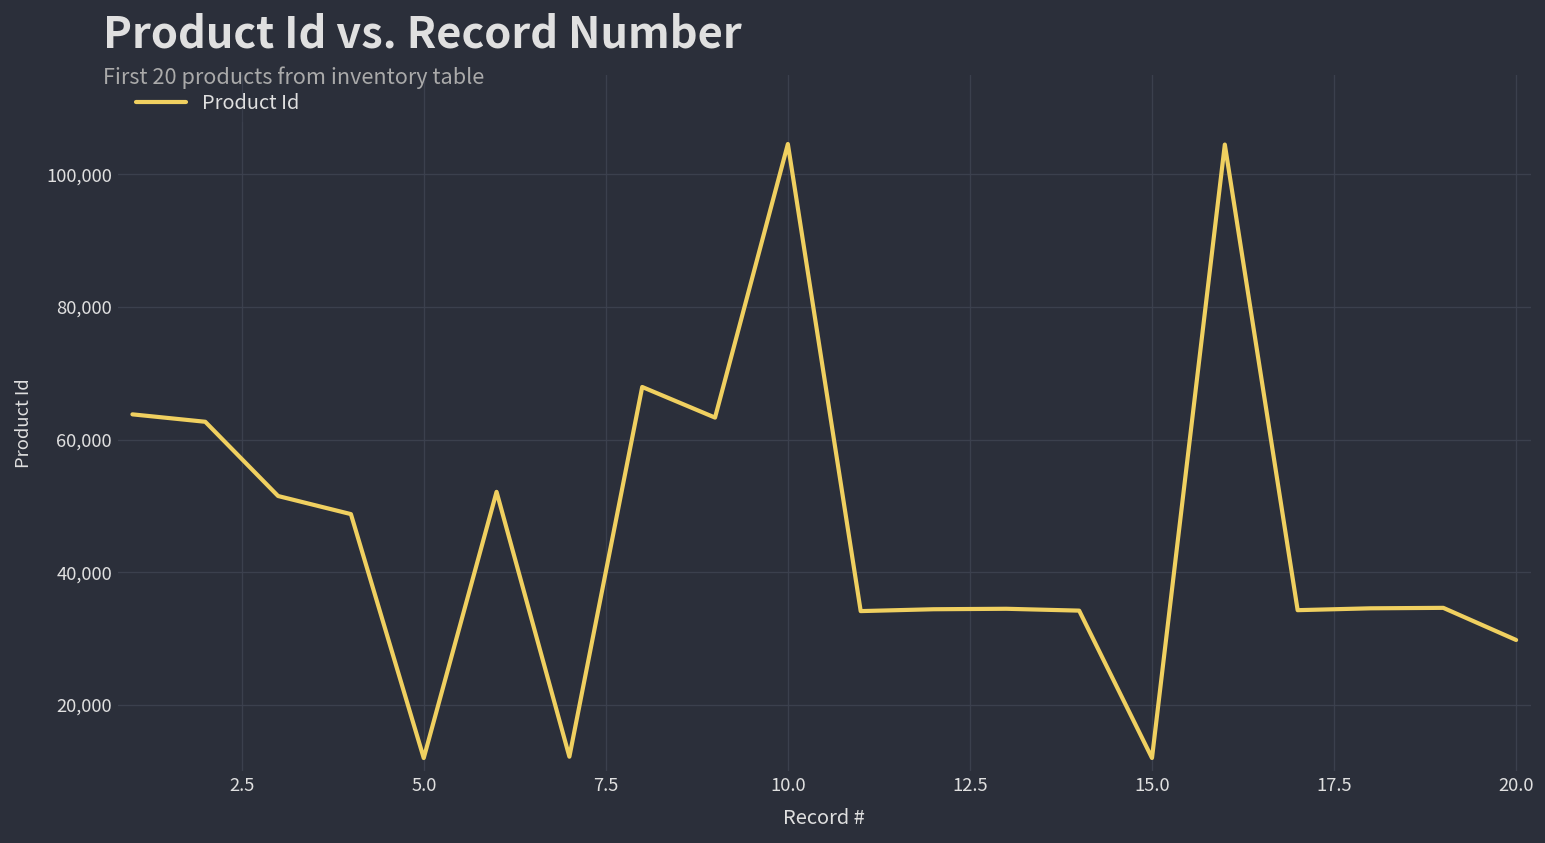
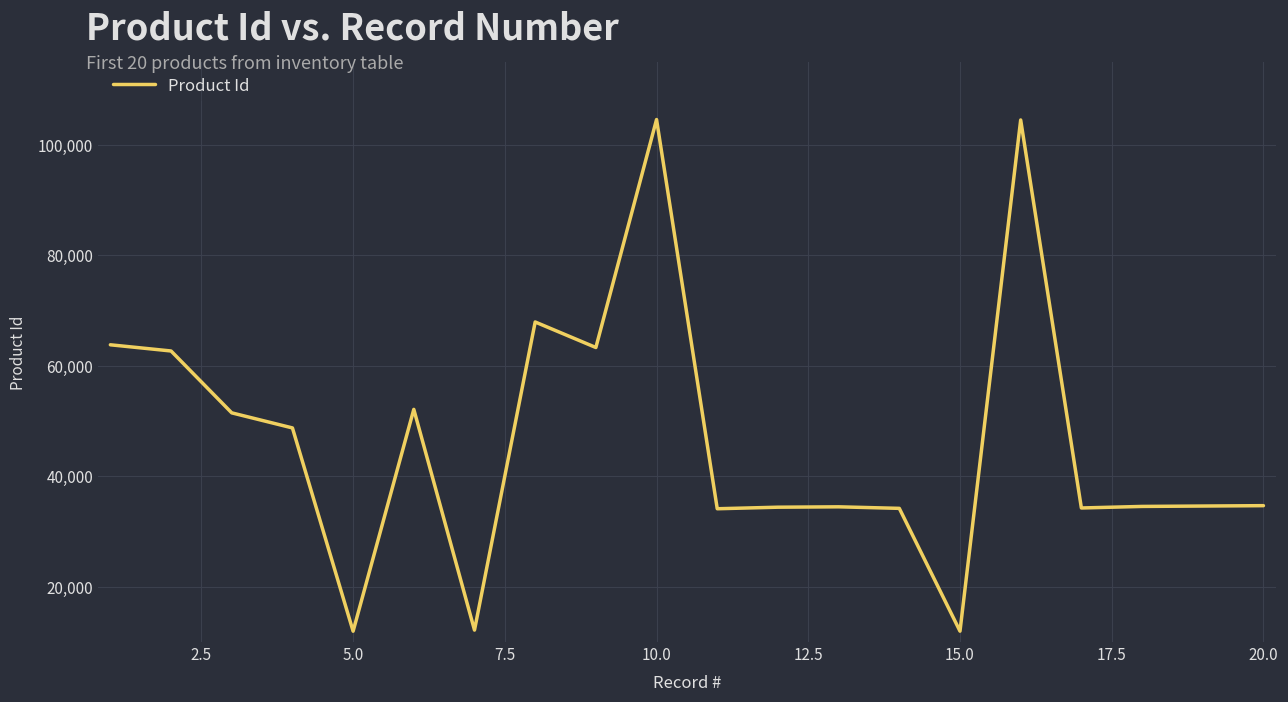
20.0: 30,000 -> 35,000
